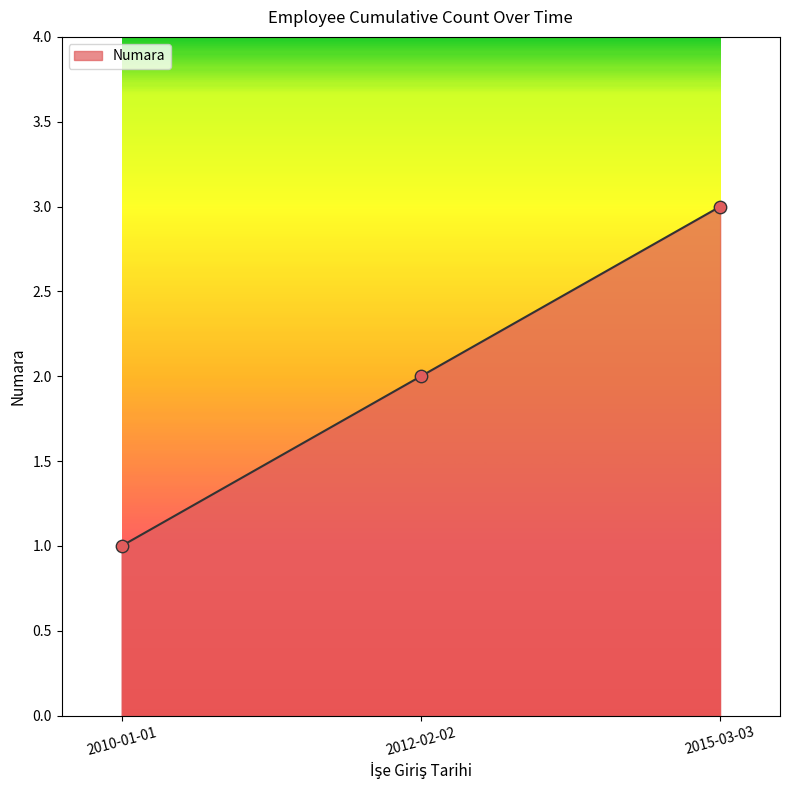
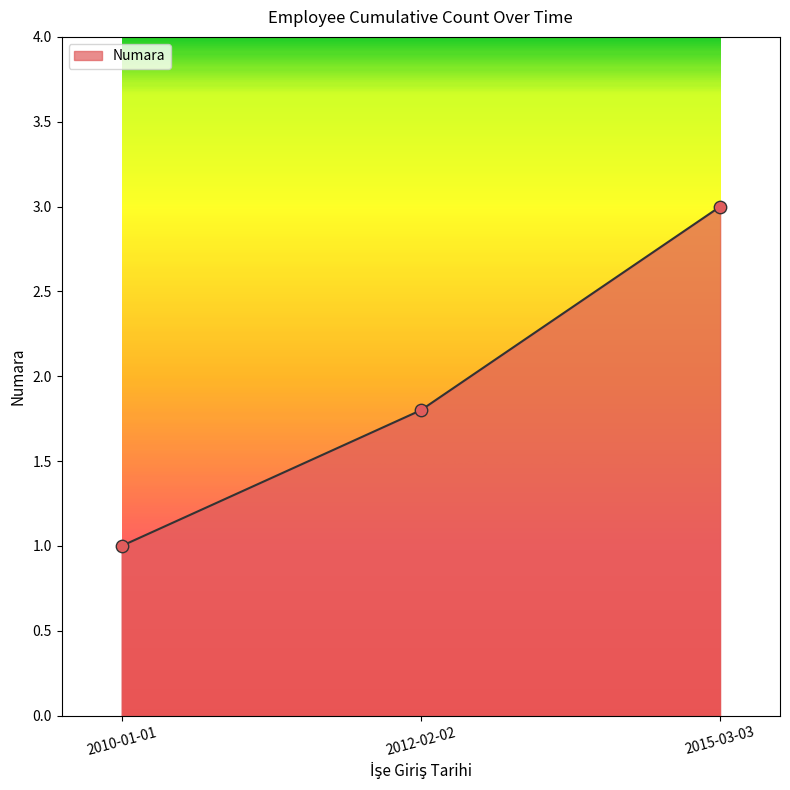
2012-02-02: 2.0 -> 1.8
